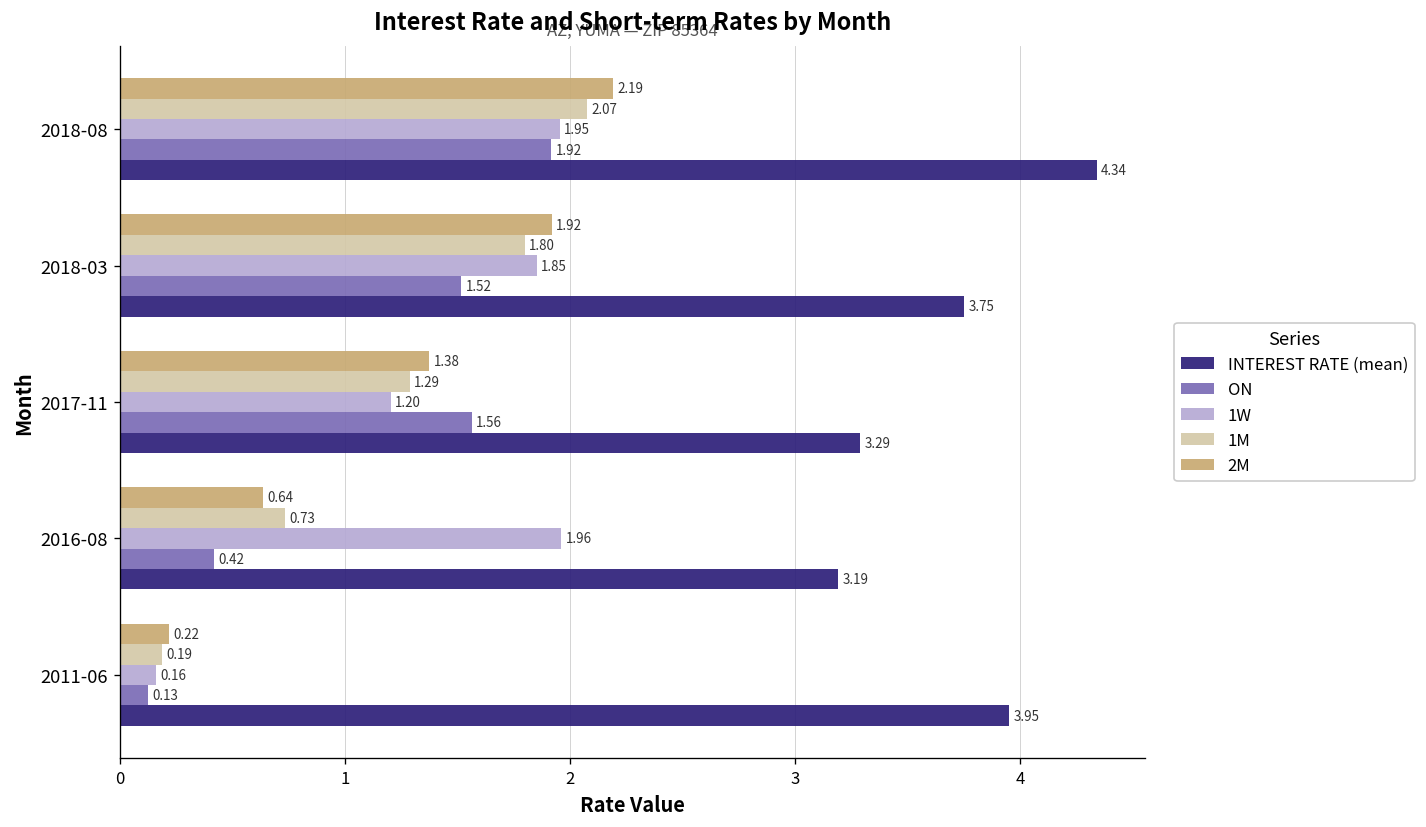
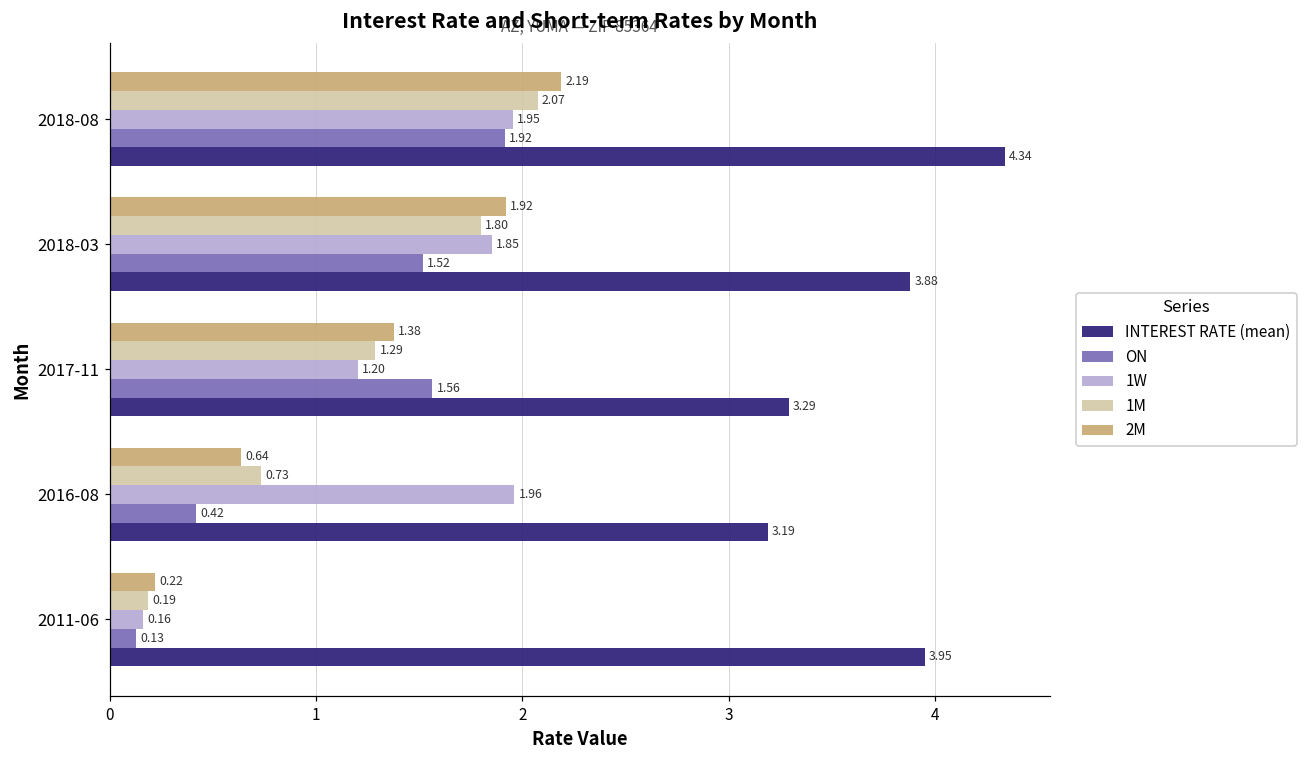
INTEREST RATE (mean), 2018-03: 3.75 -> 3.88
